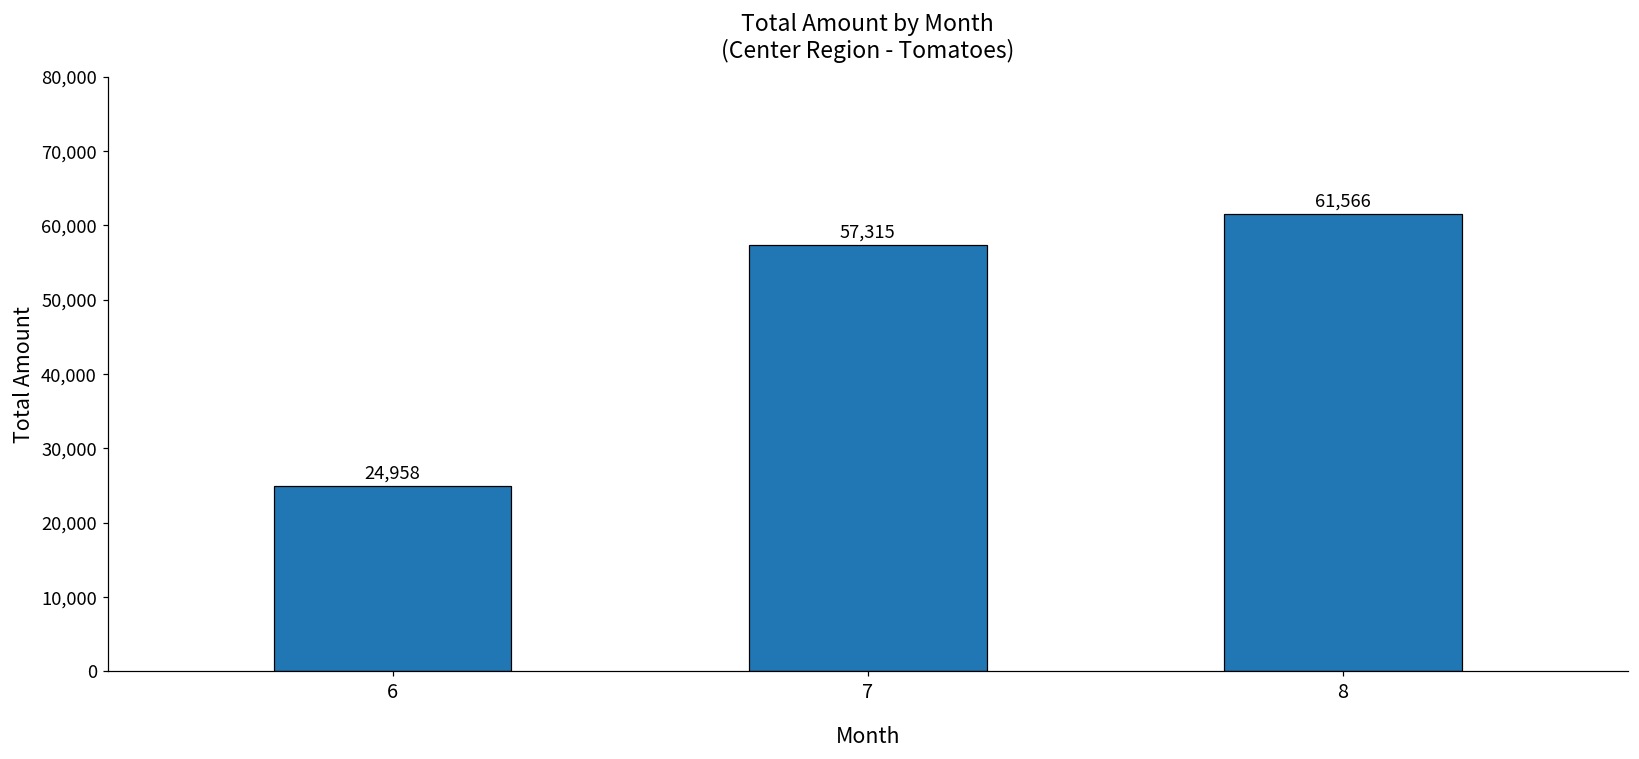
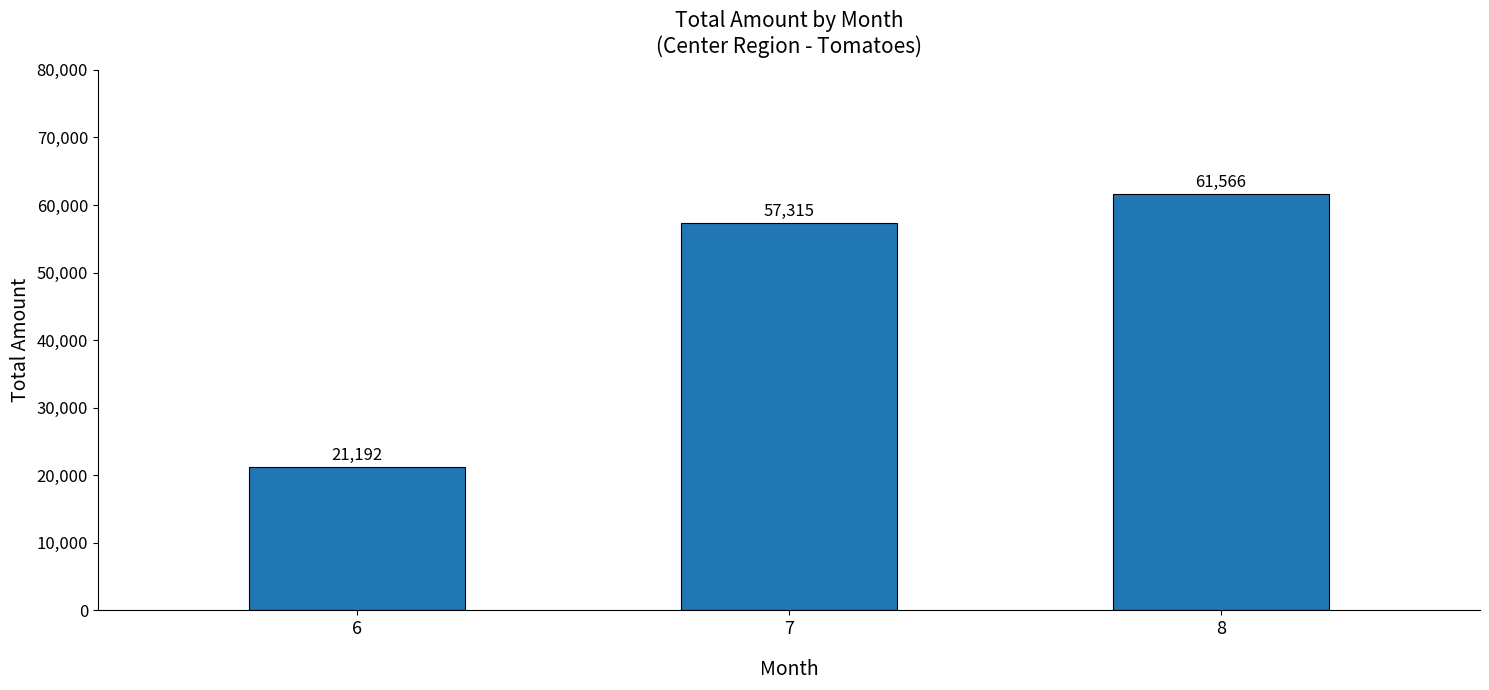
6: 24,958 -> 21,192
